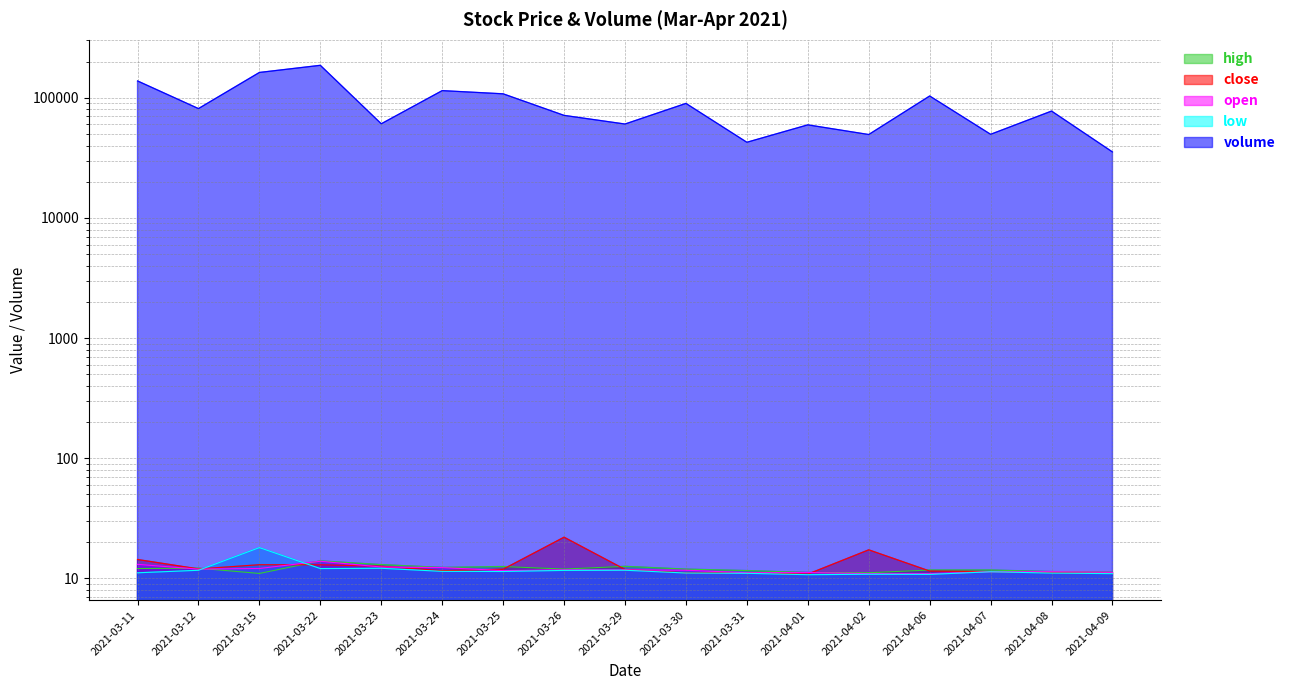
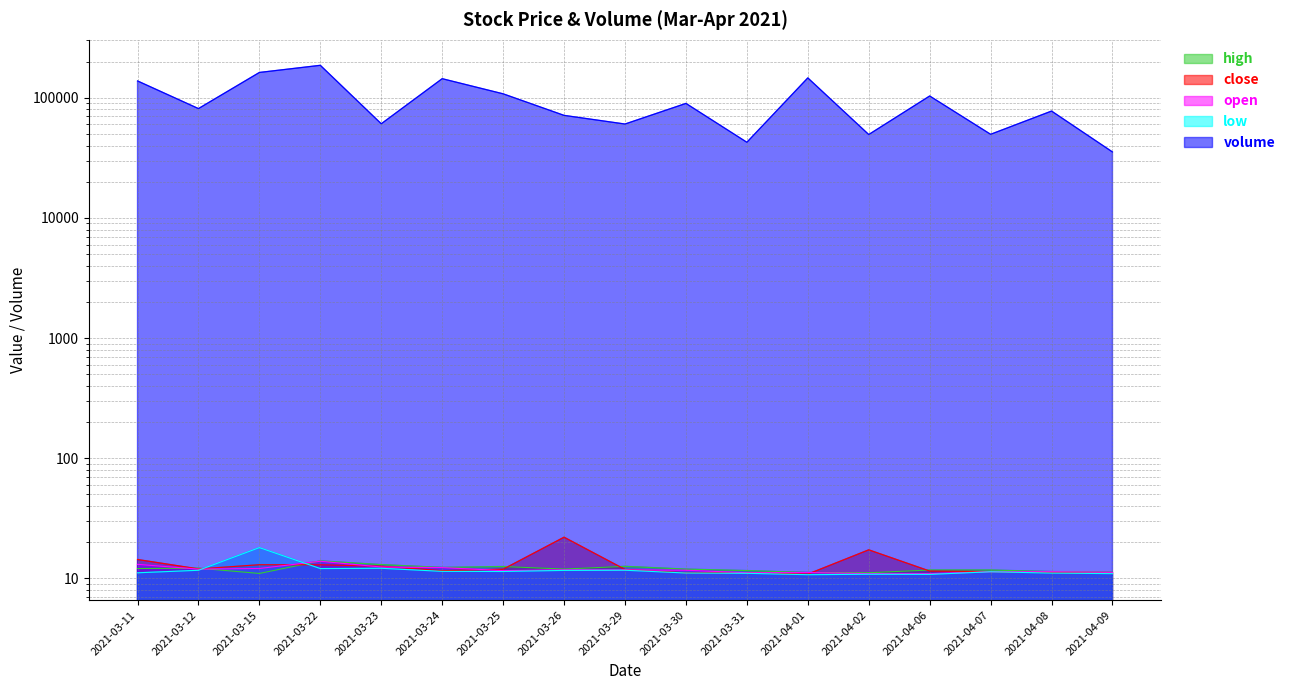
volume, 2021-03-24: 110000 -> 140000
volume, 2021-04-01: 60000 -> 150000
